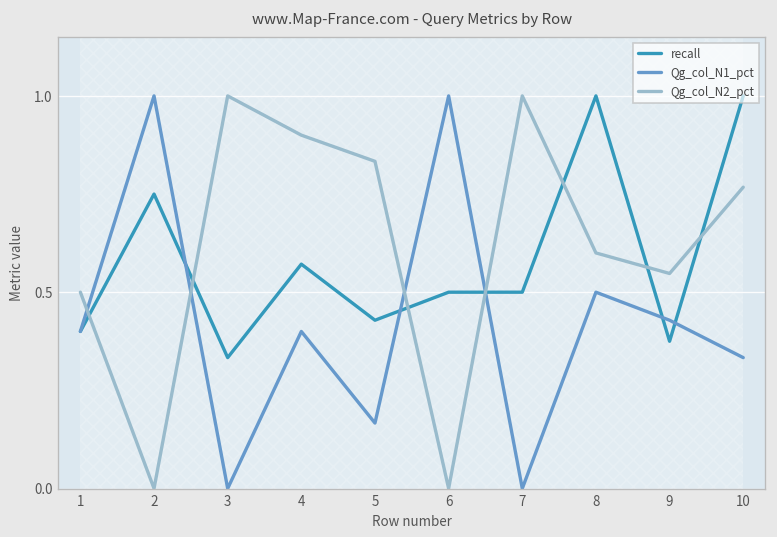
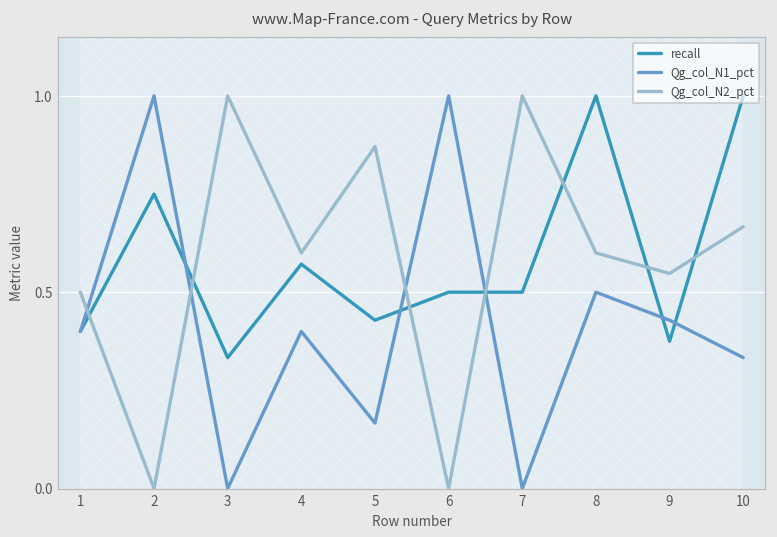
Qg_col_N2_pct, 4: 0.9 -> 0.6
Qg_col_N2_pct, 5: 0.83 -> 0.87
Qg_col_N2_pct, 10: 0.77 -> 0.67
